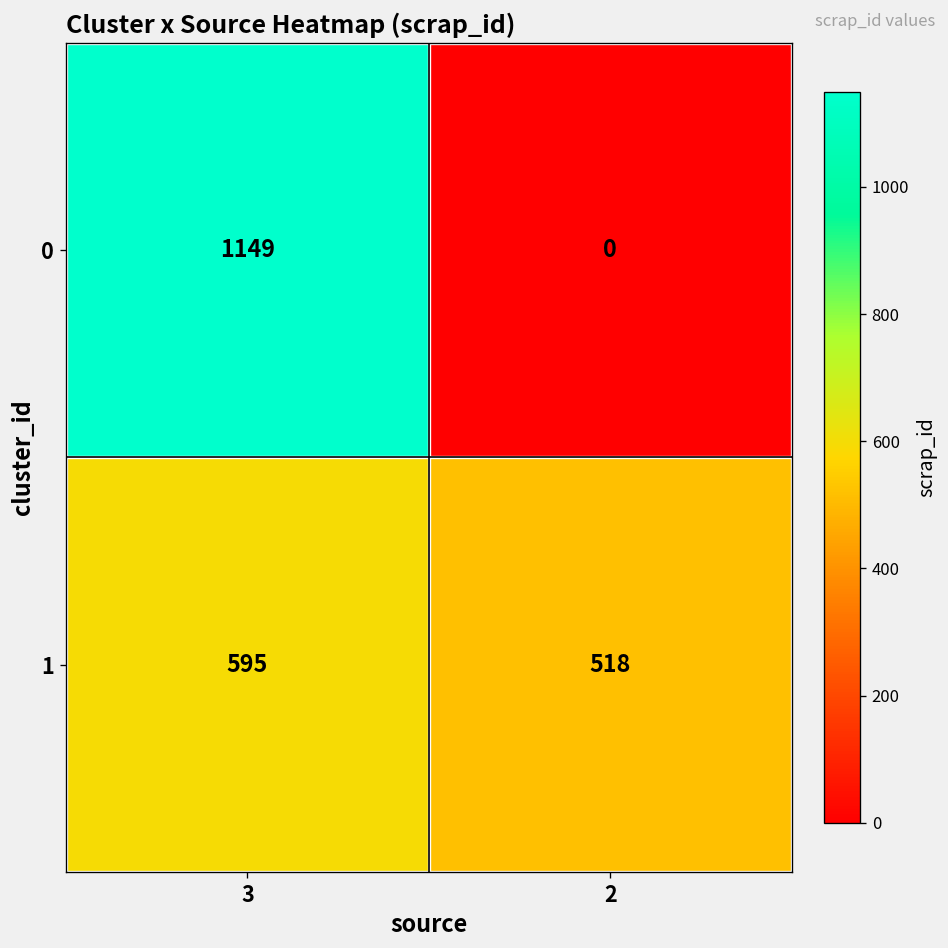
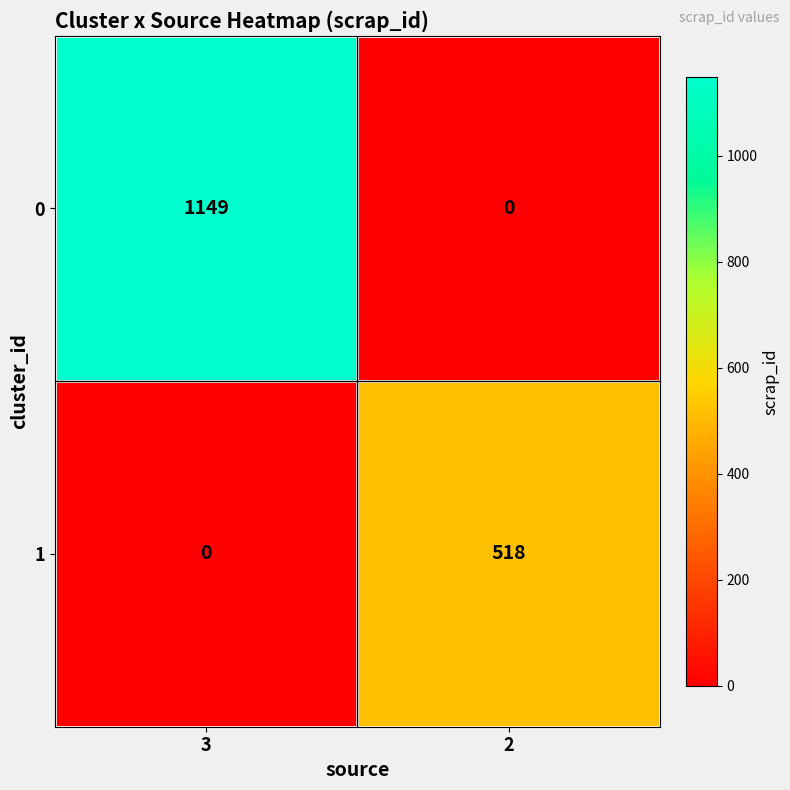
1, 3: 595 -> 0
